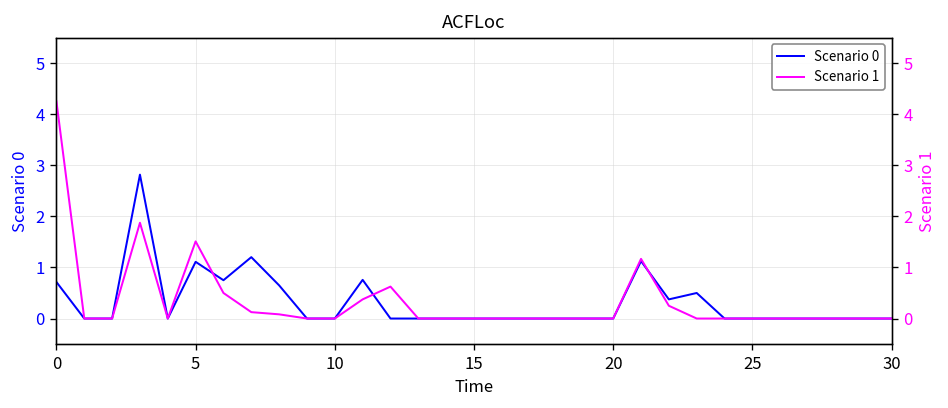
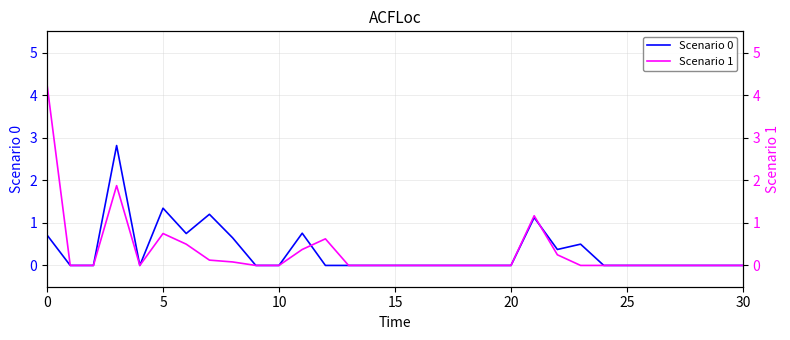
Scenario 0, 5: 1.1 -> 1.3
Scenario 1, 5: 1.5 -> 0.8
